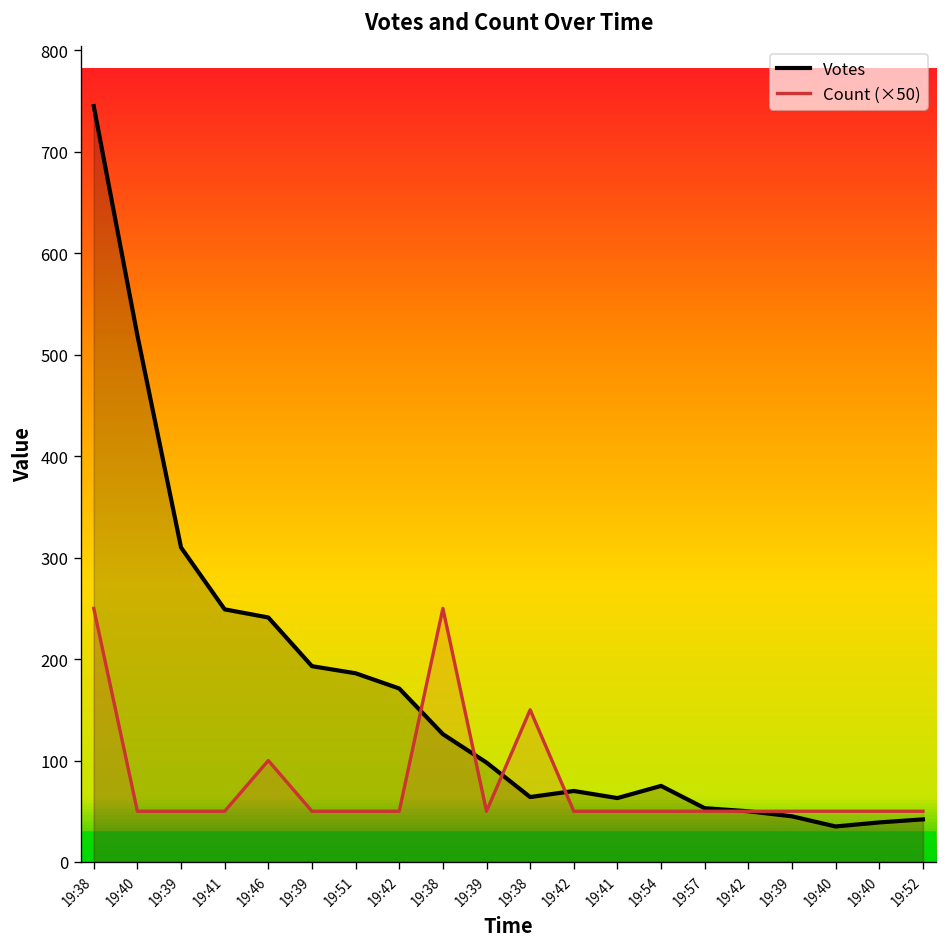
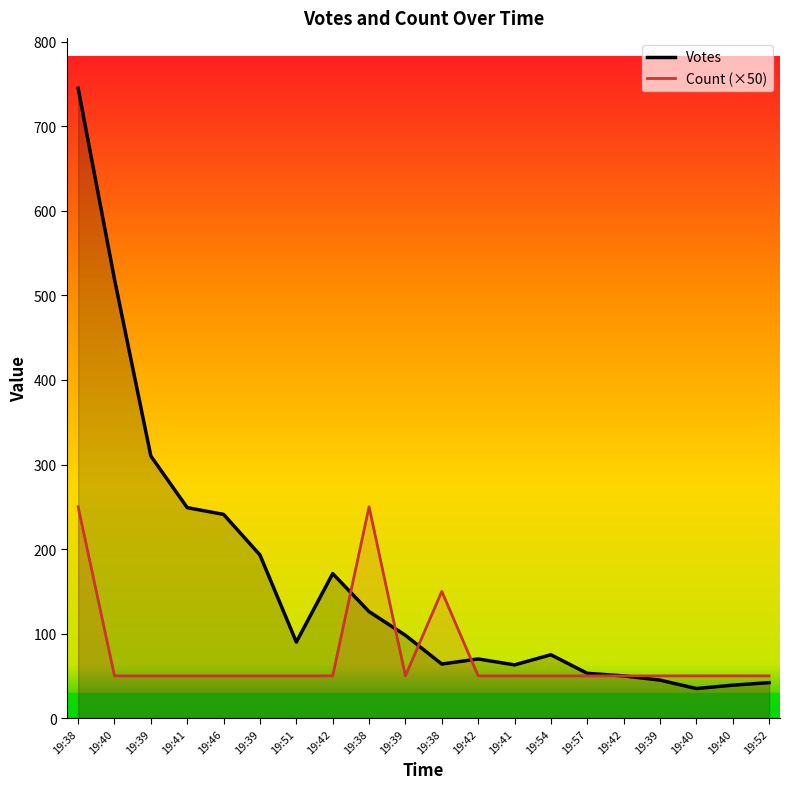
Count (×50), 19:46: 100 -> 50
Votes, 19:51: 190 -> 90
